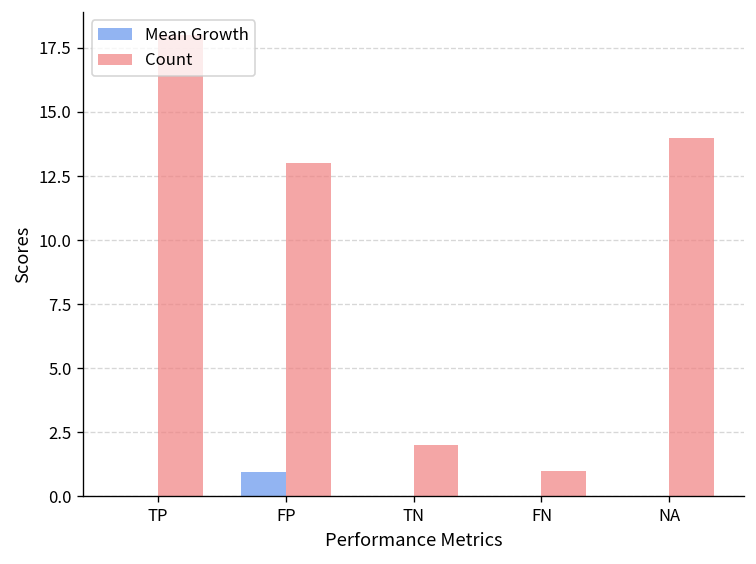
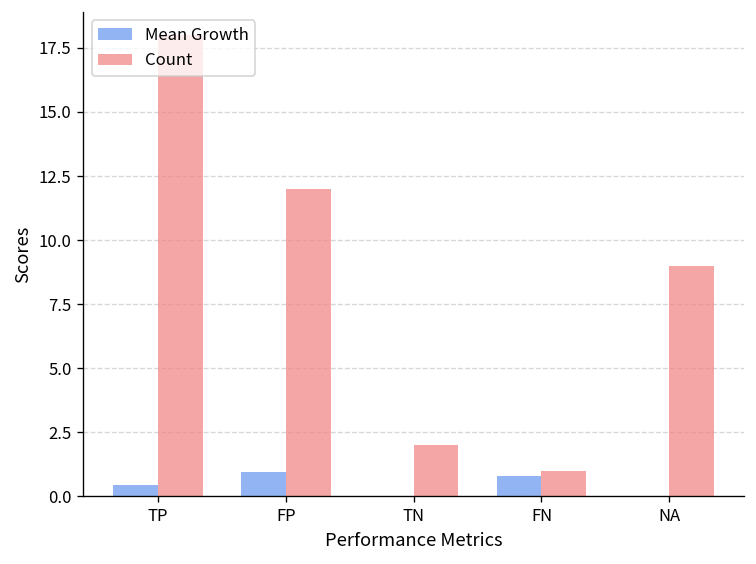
Mean Growth, TP: 0.0 -> 0.4
Count, FP: 13 -> 12
Mean Growth, FN: 0.0 -> 0.8
Count, NA: 14 -> 9
